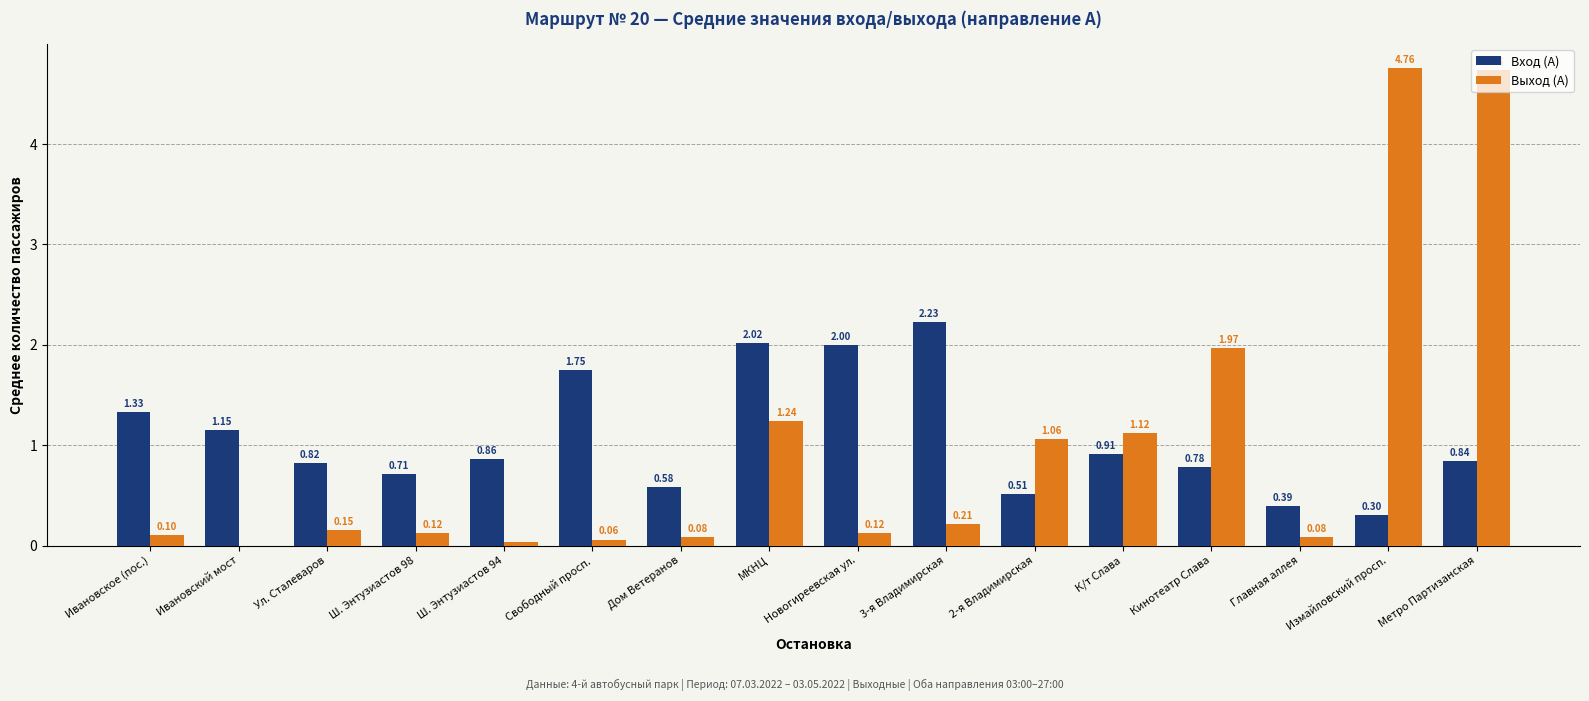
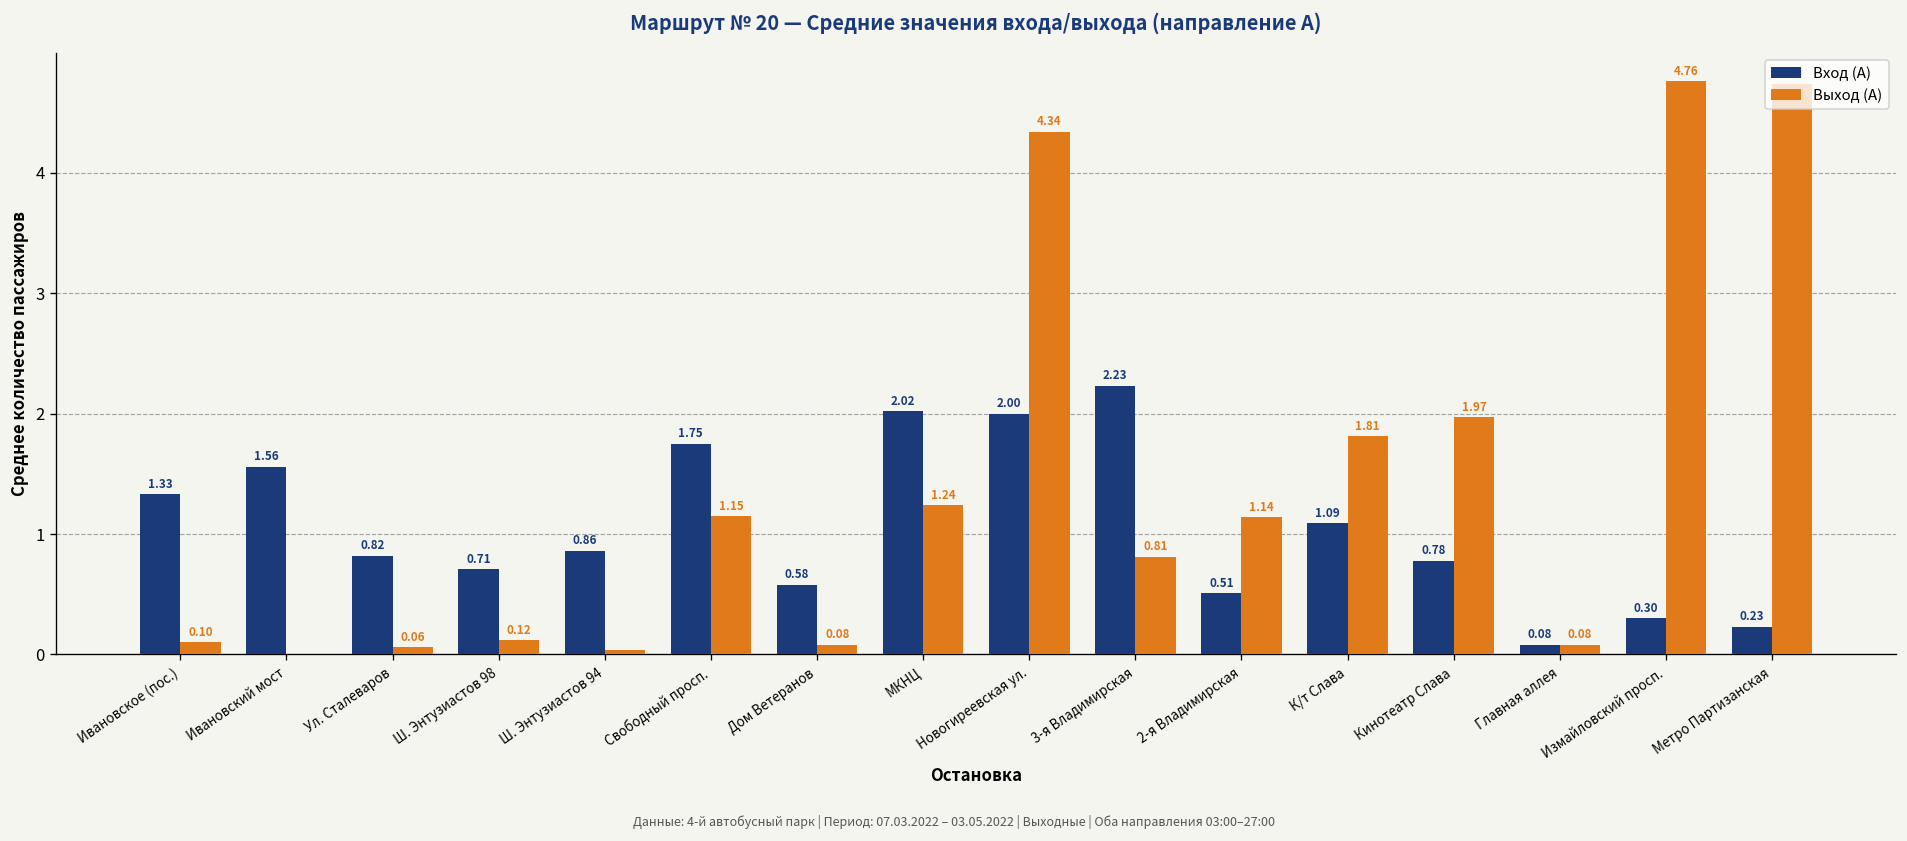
Вход (А), Ивановский мост: 1.15 -> 1.56
Выход (А), Ул. Сталеваров: 0.15 -> 0.06
Выход (А), Свободный просп.: 0.06 -> 1.15
Выход (А), Новогиреевская ул.: 0.12 -> 4.34
Выход (А), 3-я Владимирская: 0.21 -> 0.81
Выход (А), 2-я Владимирская: 1.06 -> 1.14
Вход (А), К/т Слава: 0.91 -> 1.09
Выход (А), К/т Слава: 1.12 -> 1.81
Вход (А), Главная аллея: 0.39 -> 0.08
Вход (А), Метро Партизанская: 0.84 -> 0.23
